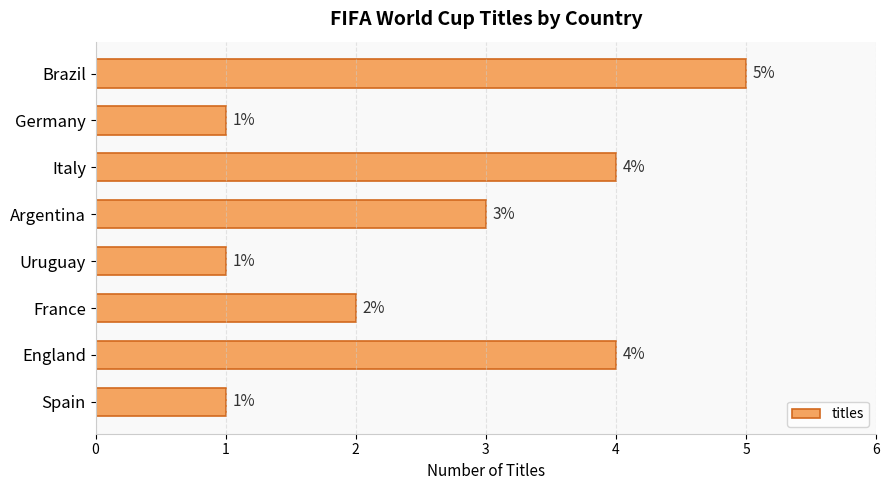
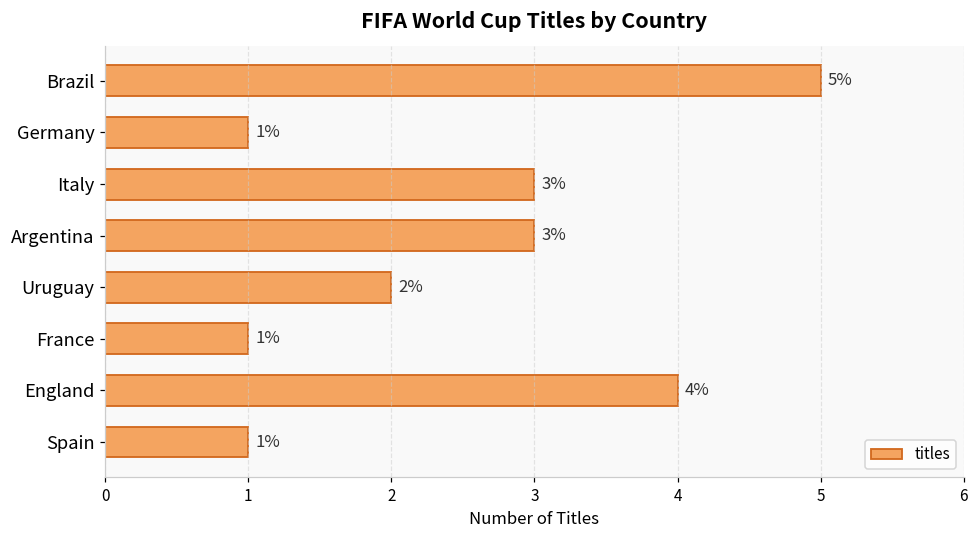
Italy: 4% -> 3%
Uruguay: 1% -> 2%
France: 2% -> 1%
